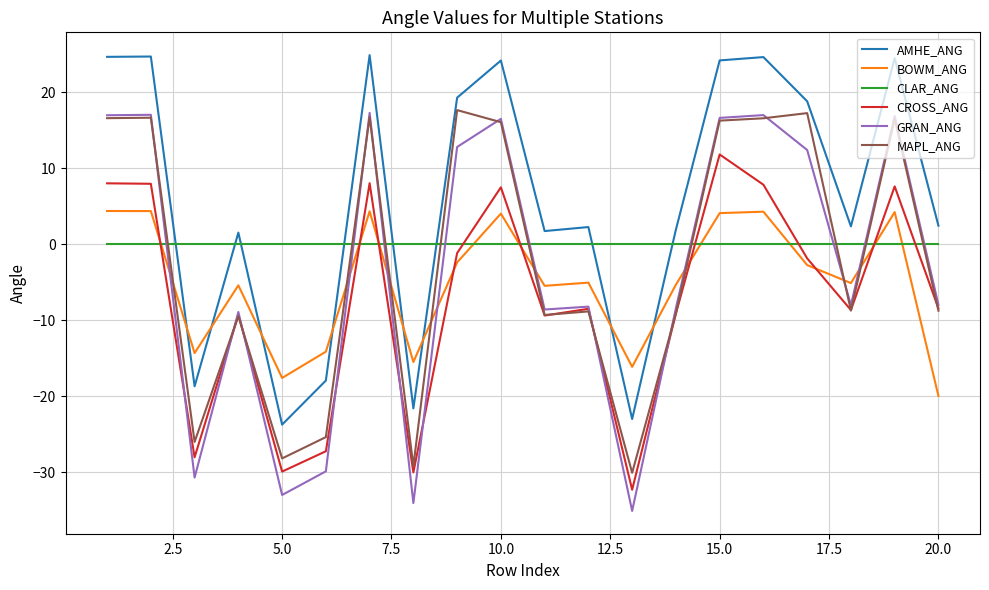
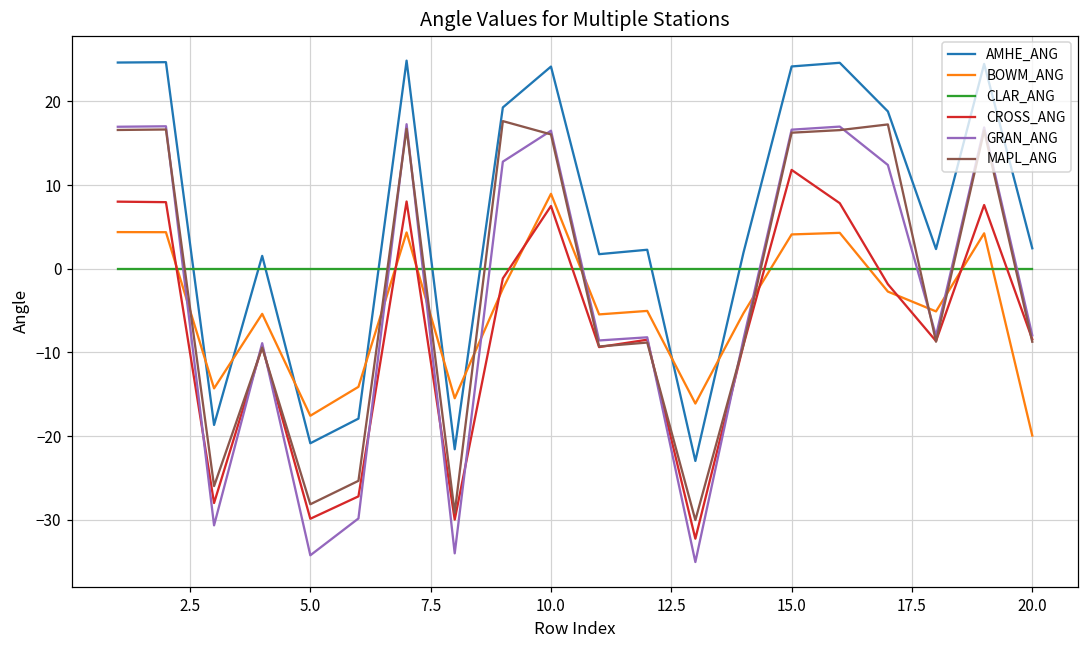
AMHE_ANG, 5.0: -24 -> -21
GRAN_ANG, 5.0: -33 -> -34
BOWM_ANG, 10.0: 4 -> 9
